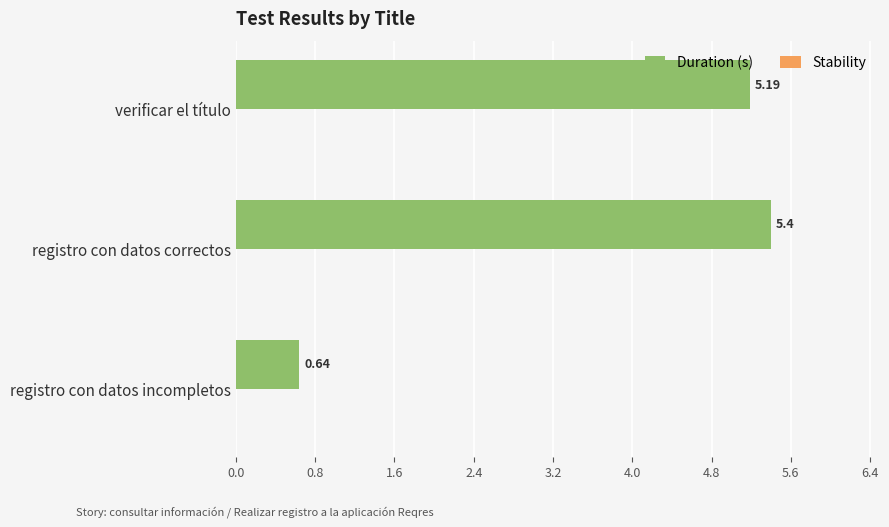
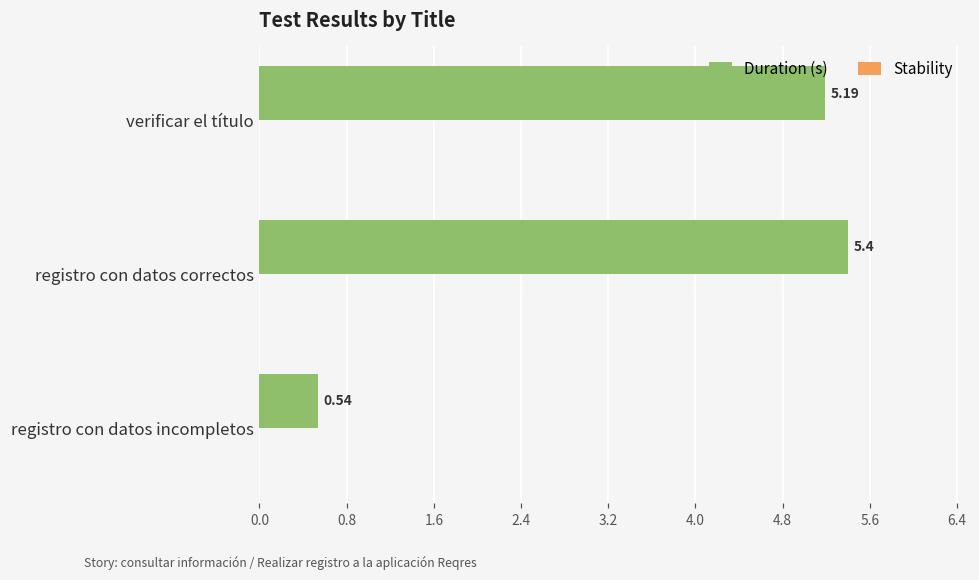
Duration (s), registro con datos incompletos: 0.64 -> 0.54
